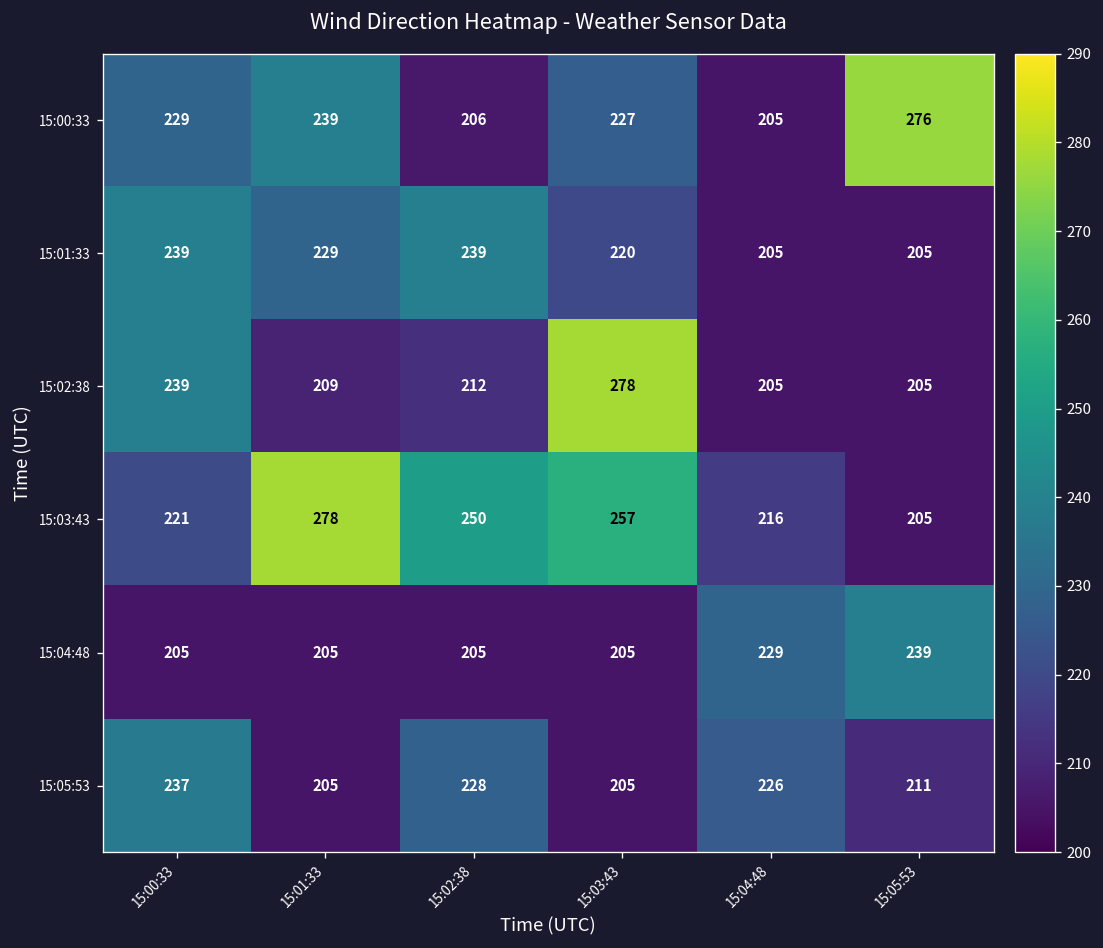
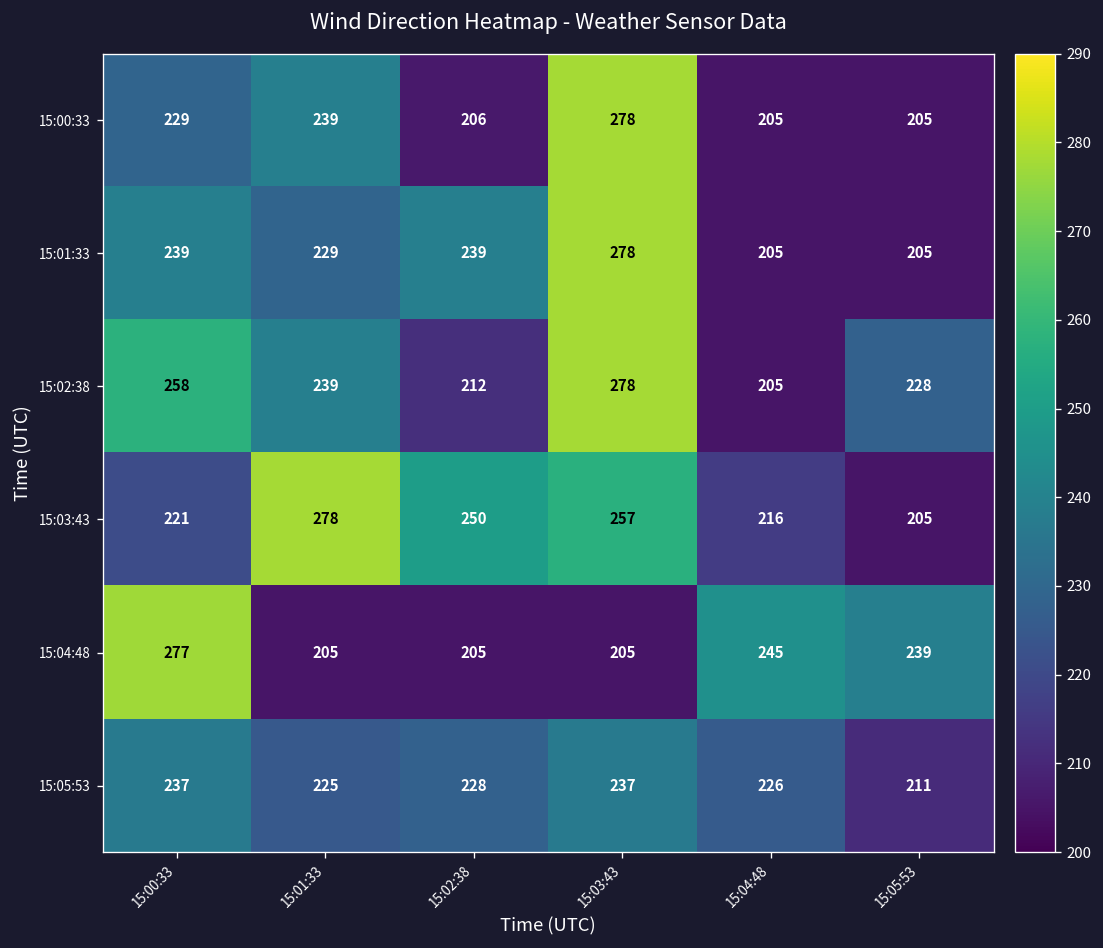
15:00:33, 15:03:43: 227 -> 278
15:00:33, 15:05:53: 276 -> 205
15:01:33, 15:03:43: 220 -> 278
15:02:38, 15:00:33: 239 -> 258
15:02:38, 15:01:33: 209 -> 239
15:02:38, 15:05:53: 205 -> 228
15:04:48, 15:00:33: 205 -> 277
15:04:48, 15:04:48: 229 -> 245
15:05:53, 15:01:33: 205 -> 225
15:05:53, 15:03:43: 205 -> 237
